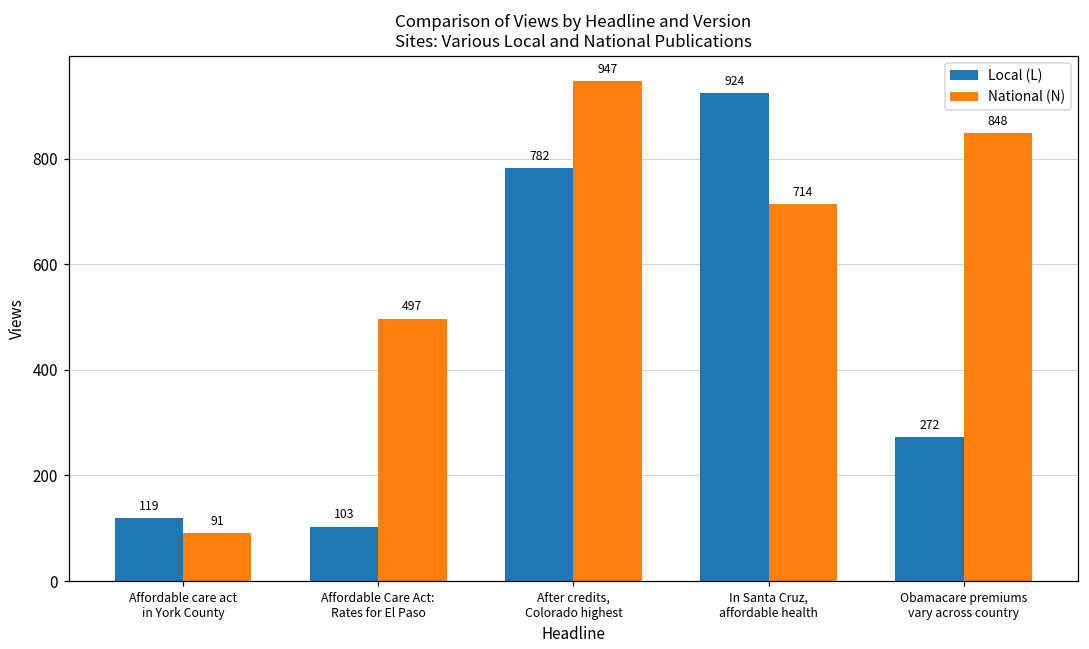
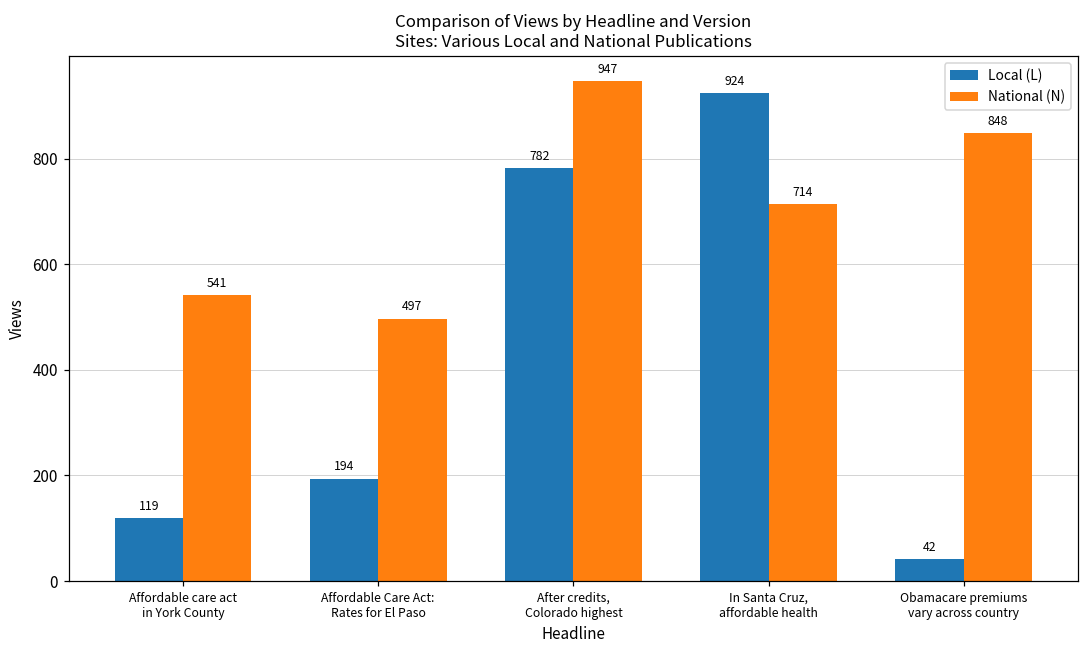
National (N), Affordable care act in York County: 91 -> 541
Local (L), Affordable Care Act: Rates for El Paso: 103 -> 194
Local (L), Obamacare premiums vary across country: 272 -> 42
